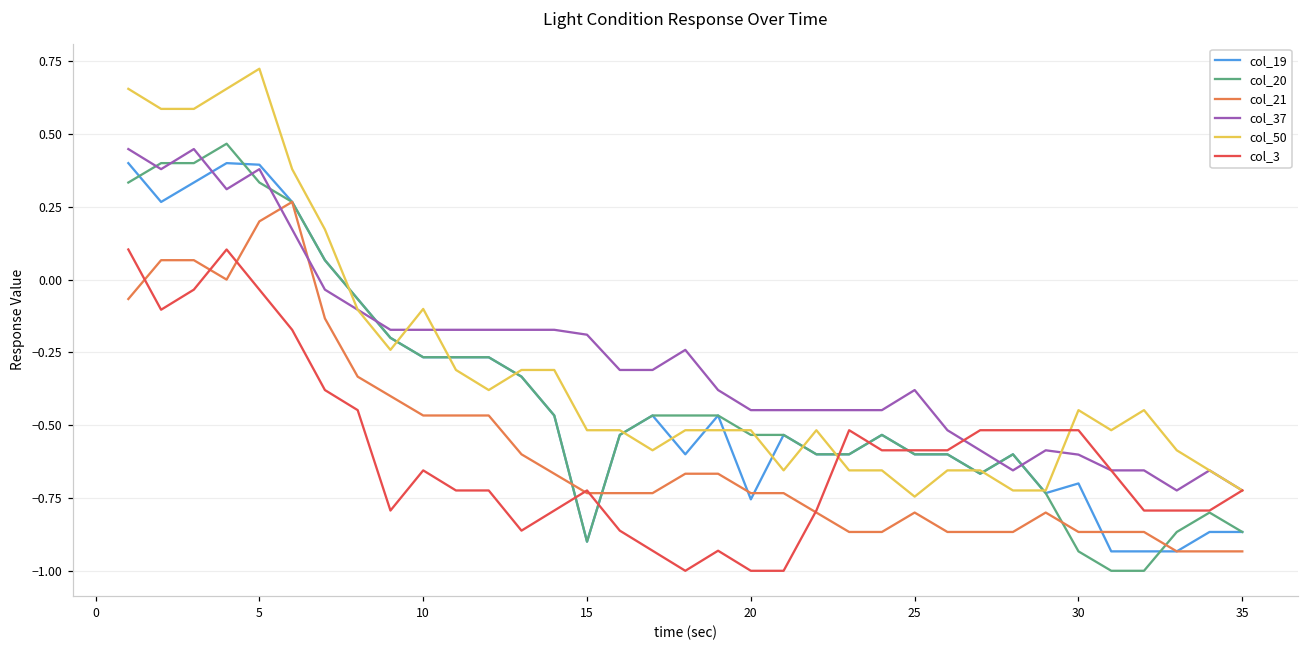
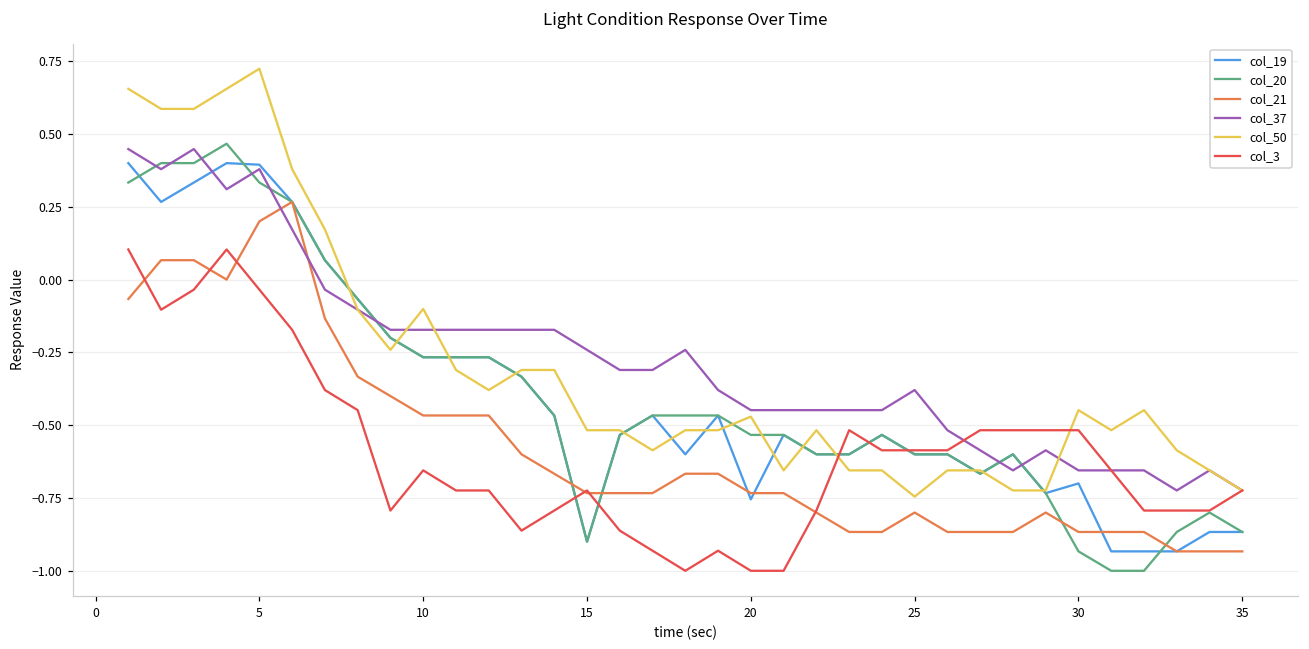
col_37, 15: -0.19 -> -0.24
col_50, 20: -0.52 -> -0.47
col_37, 30: -0.60 -> -0.66
